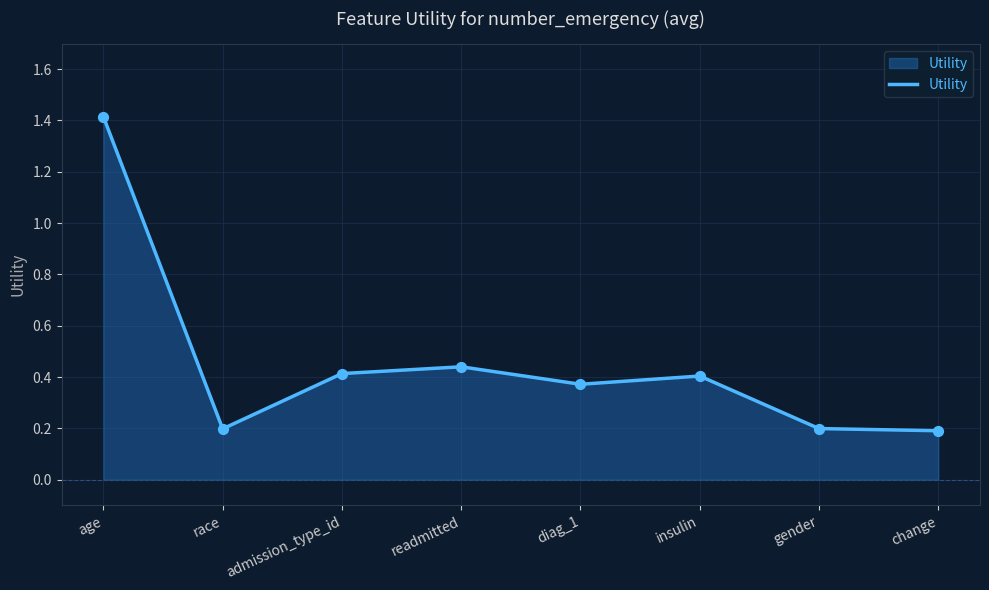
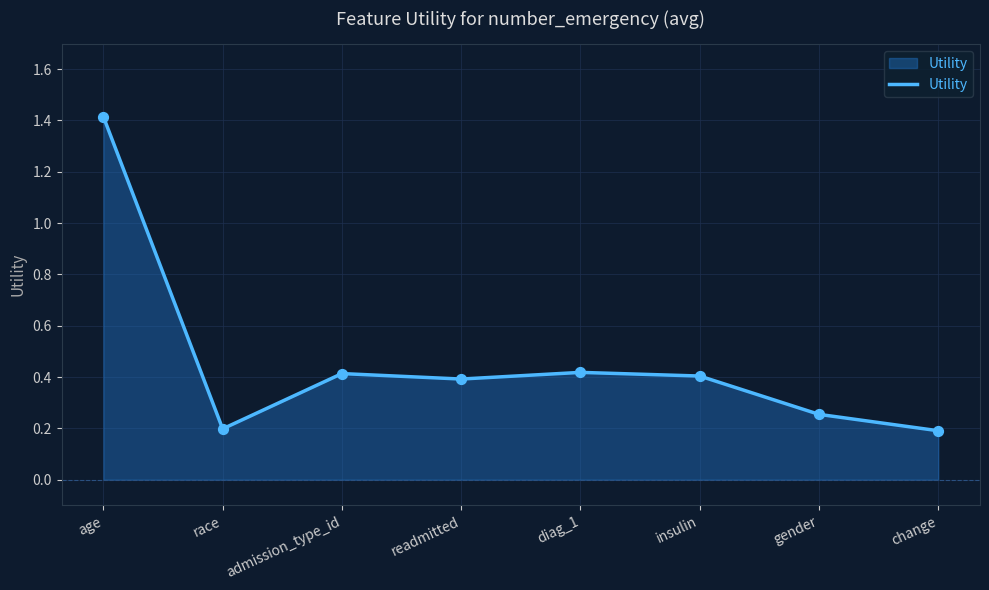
readmitted: 0.44 -> 0.39
diag_1: 0.37 -> 0.42
gender: 0.20 -> 0.25
